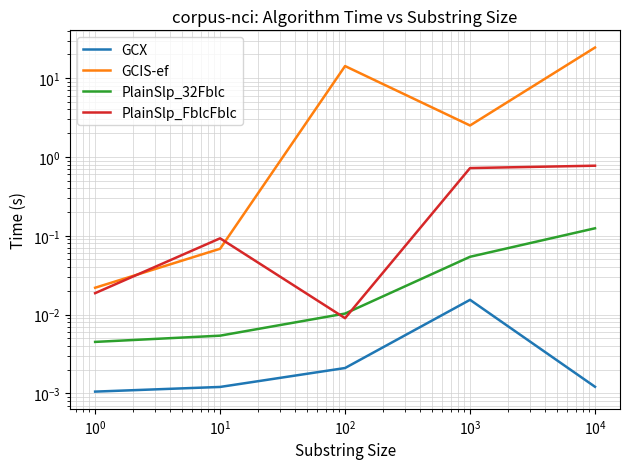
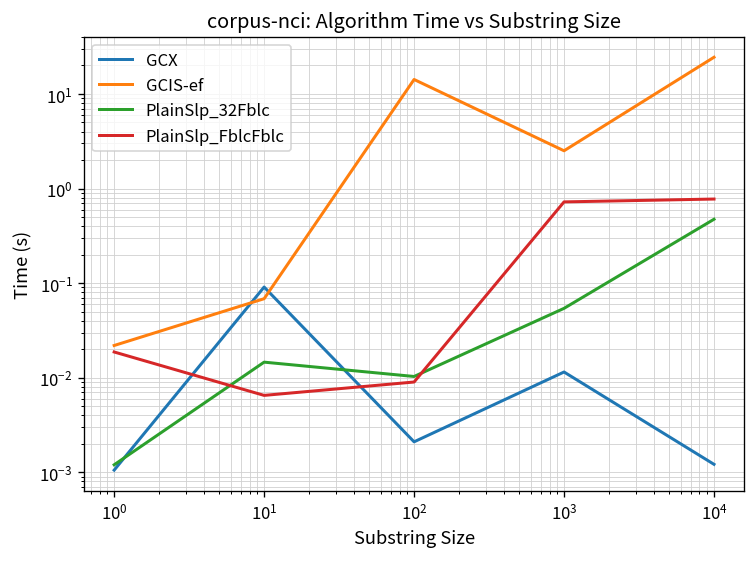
PlainSlp_32Fblc, 10^0: 0.005 -> 0.0012
GCX, 10^1: 0.0012 -> 0.09
PlainSlp_32Fblc, 10^1: 0.005 -> 0.015
PlainSlp_FblcFblc, 10^1: 0.09 -> 0.007
GCX, 10^3: 0.015 -> 0.011
PlainSlp_32Fblc, 10^4: 0.12 -> 0.5
